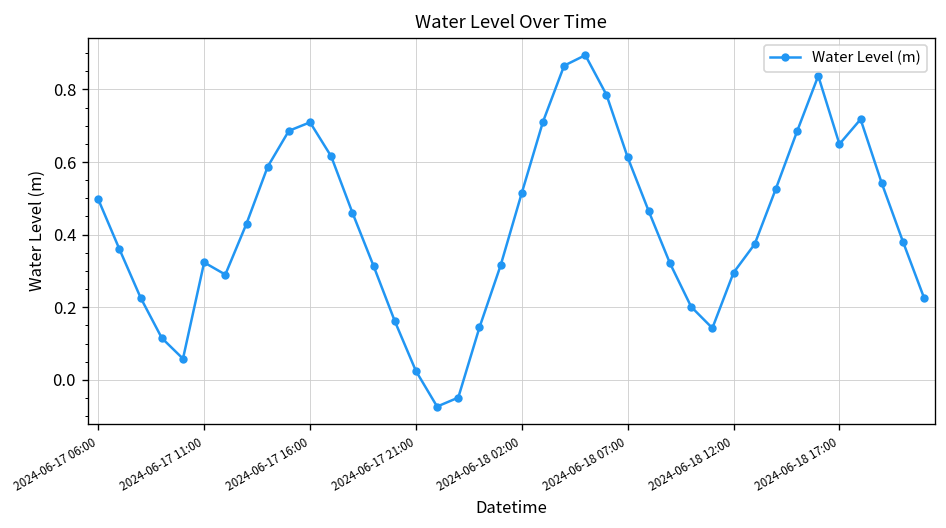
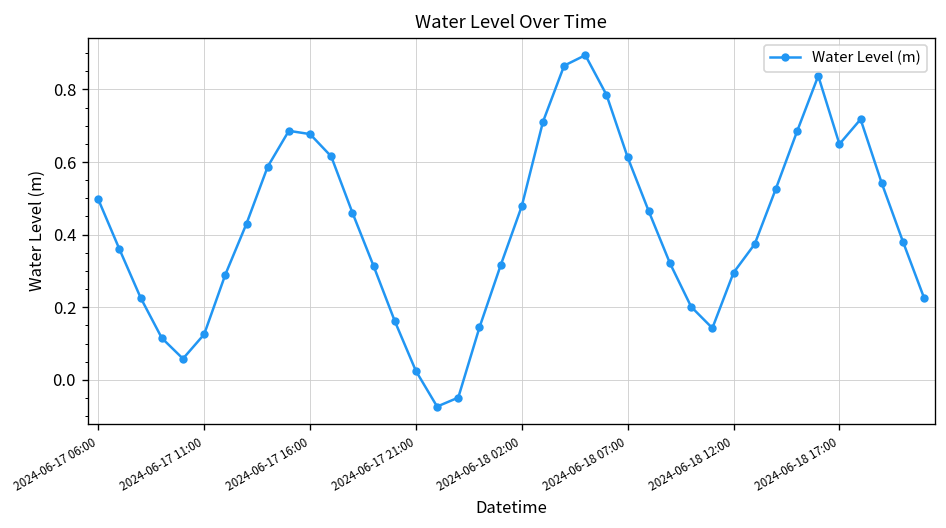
2024-06-17 11:00: 0.32 -> 0.13
2024-06-17 16:00: 0.71 -> 0.68
2024-06-18 02:00: 0.51 -> 0.48
